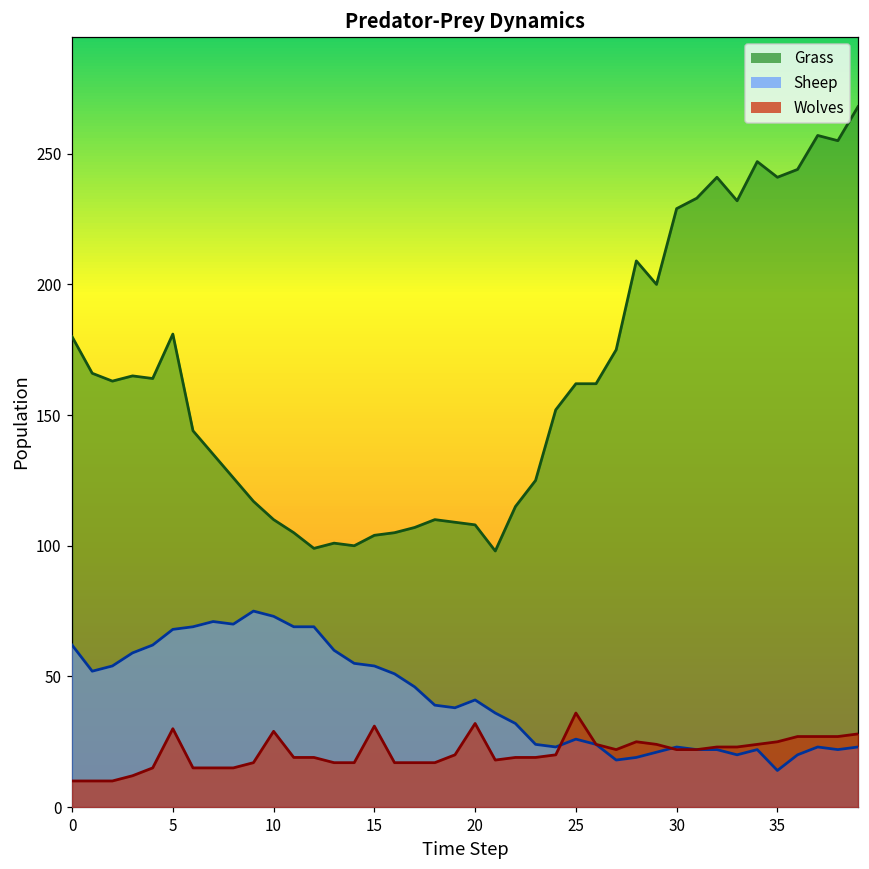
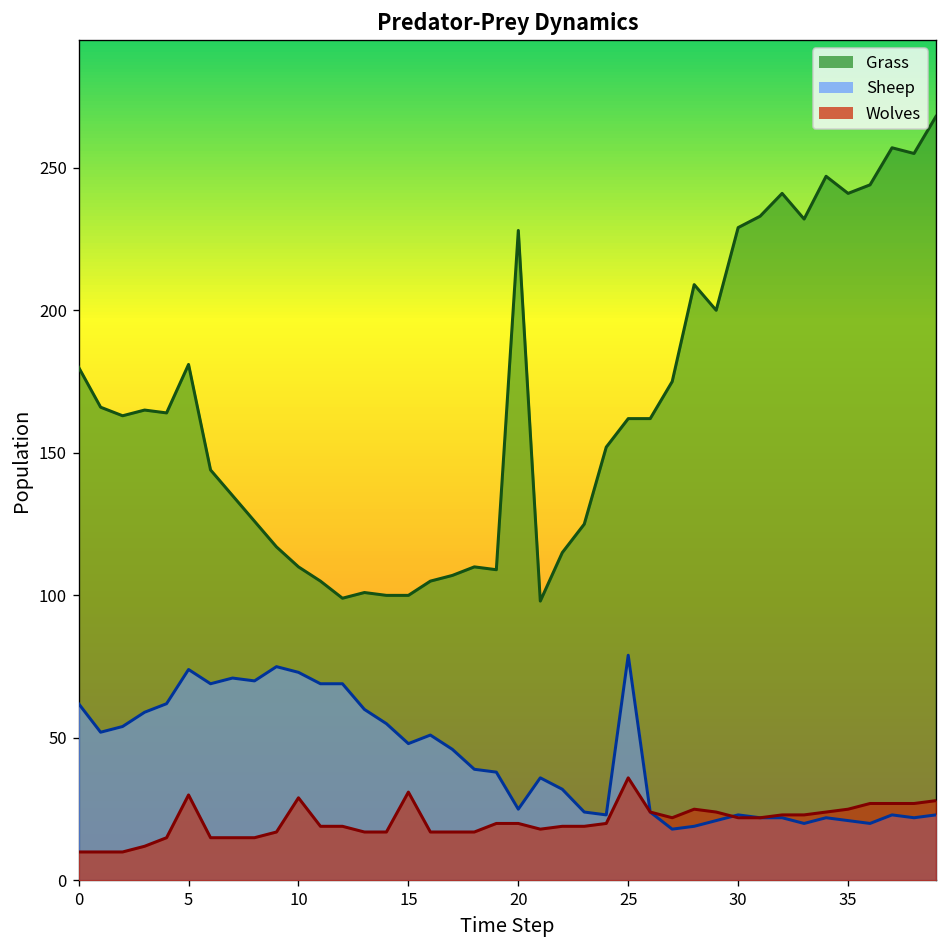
Sheep, 5: 68 -> 74
Grass, 15: 104 -> 100
Sheep, 15: 54 -> 48
Grass, 20: 108 -> 228
Sheep, 20: 41 -> 25
Wolves, 20: 32 -> 20
Sheep, 25: 26 -> 79
Sheep, 35: 14 -> 21
